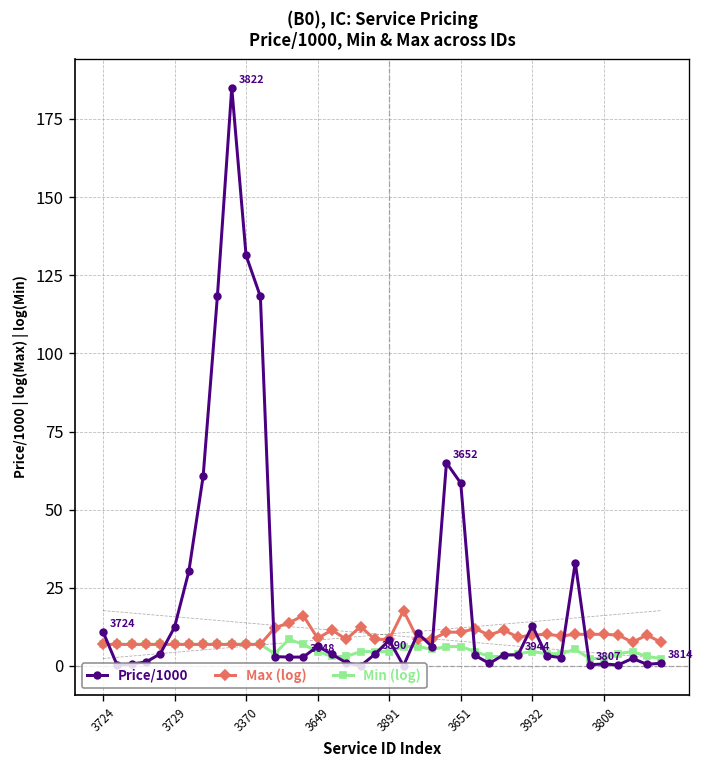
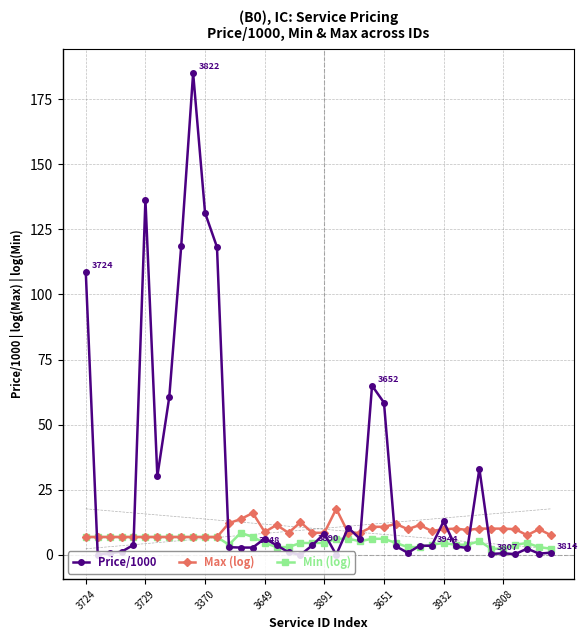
Price/1000, 3724: 11 -> 109
Price/1000, 3729: 12 -> 136
